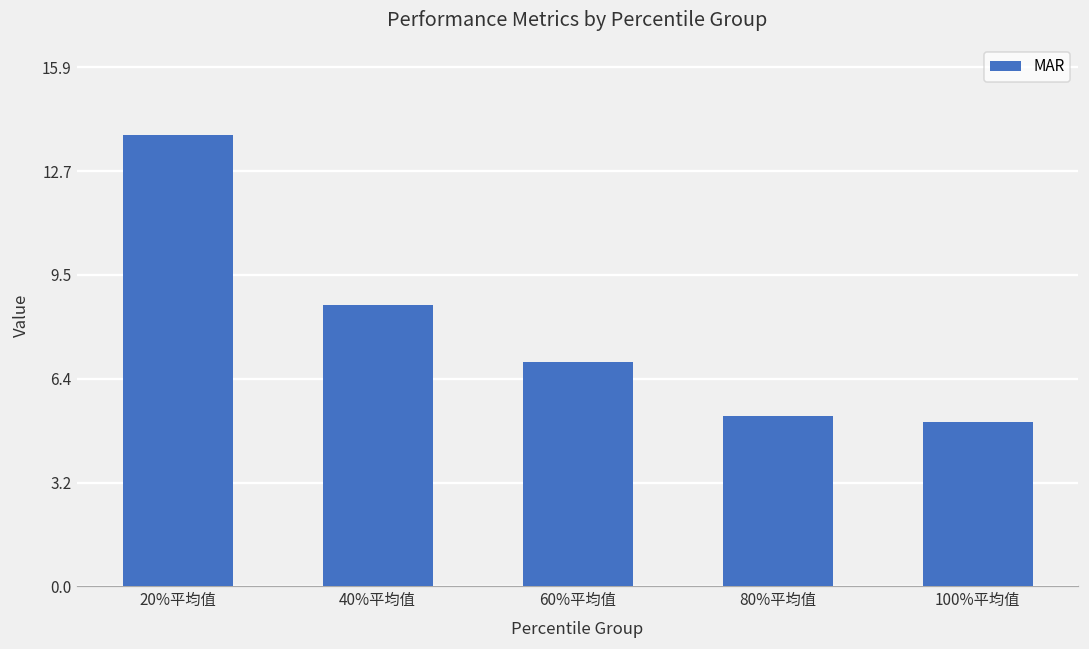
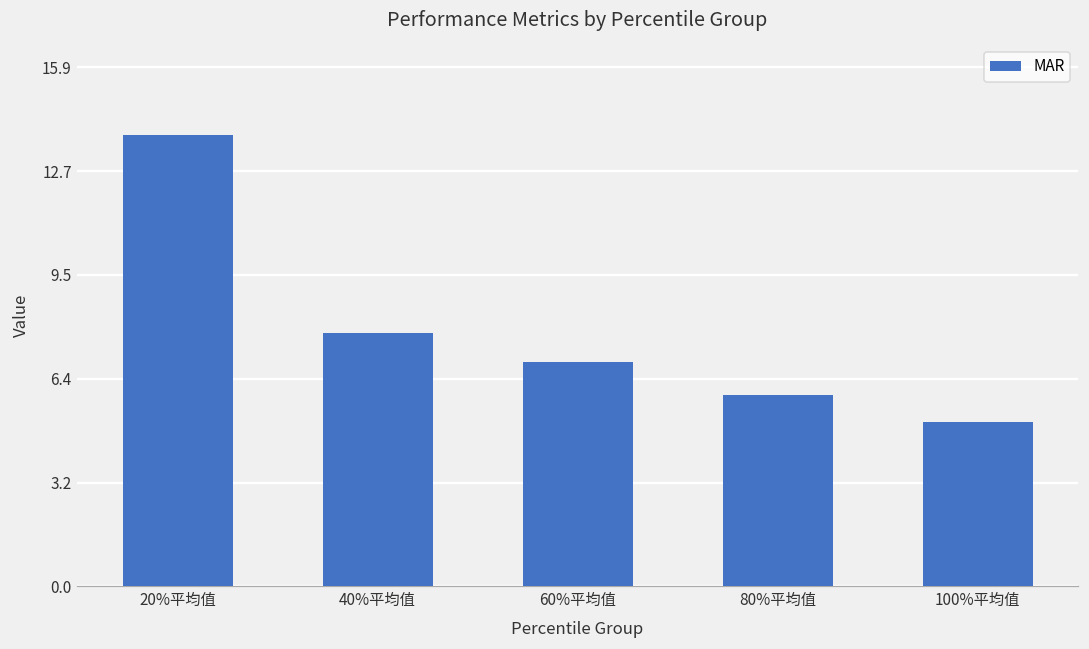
40%平均值: 8.6 -> 7.8
80%平均值: 5.2 -> 5.9
